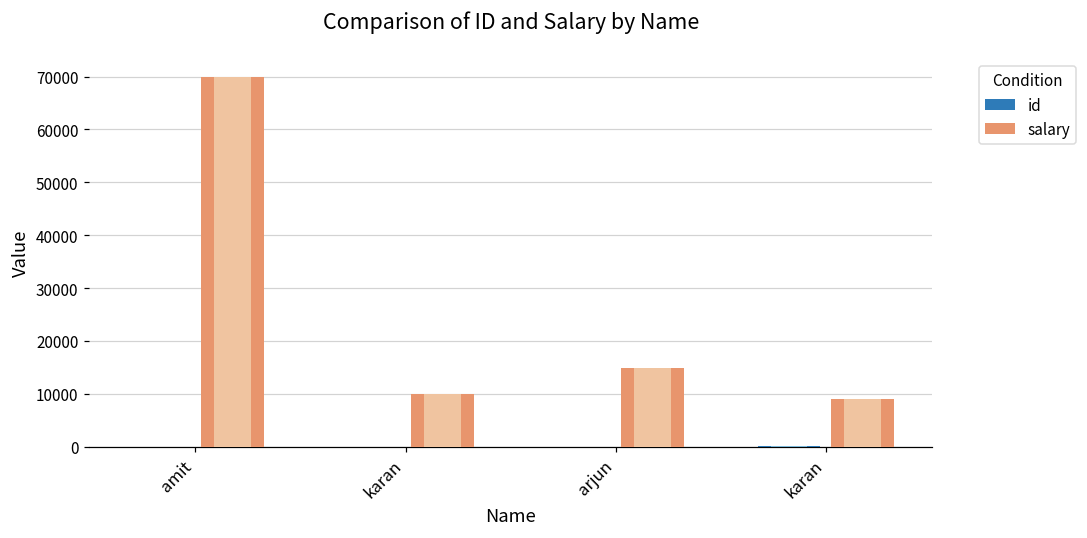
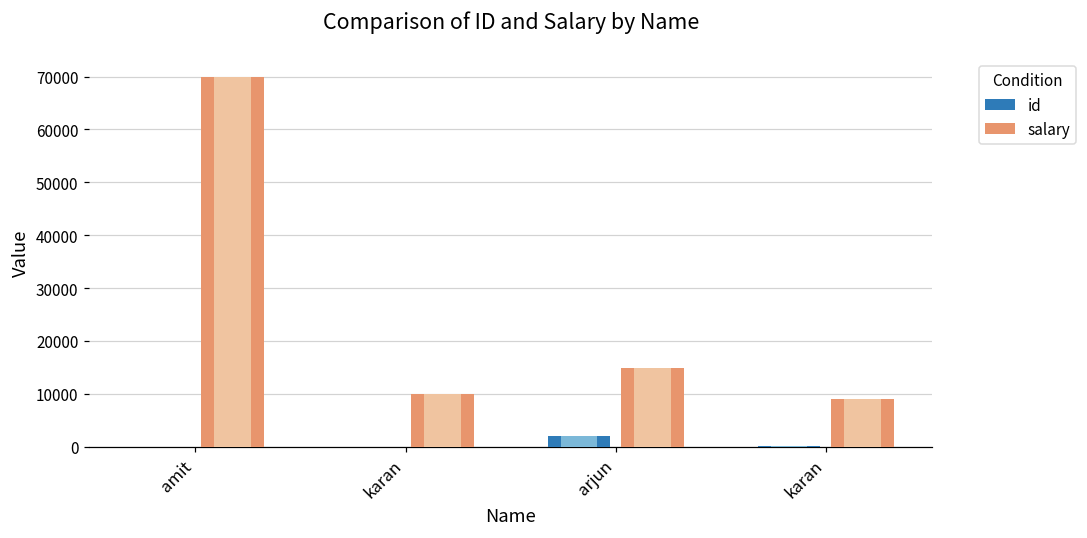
id, arjun: 0 -> 2000
